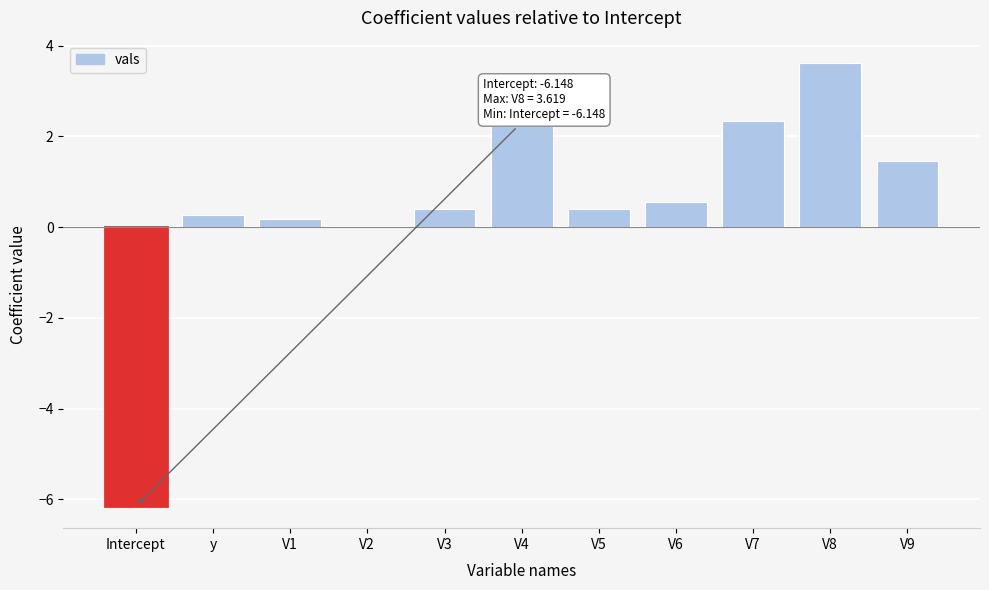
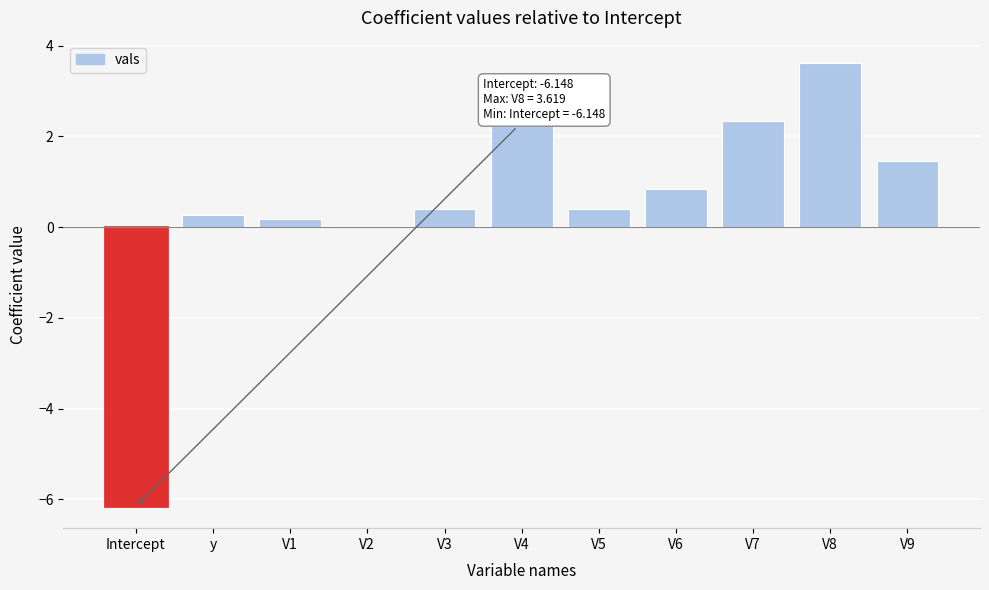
V6: 0.6 -> 0.8
